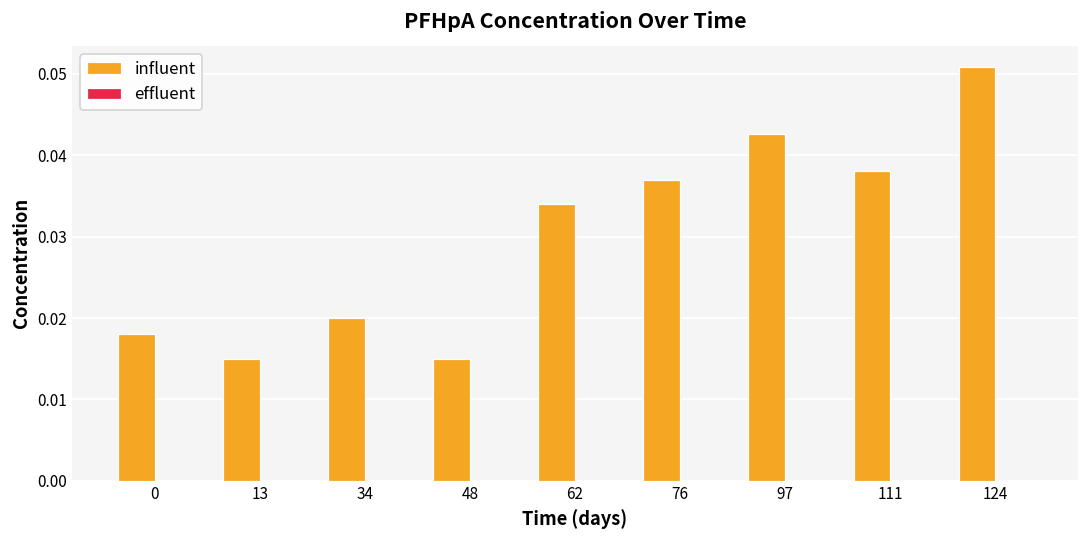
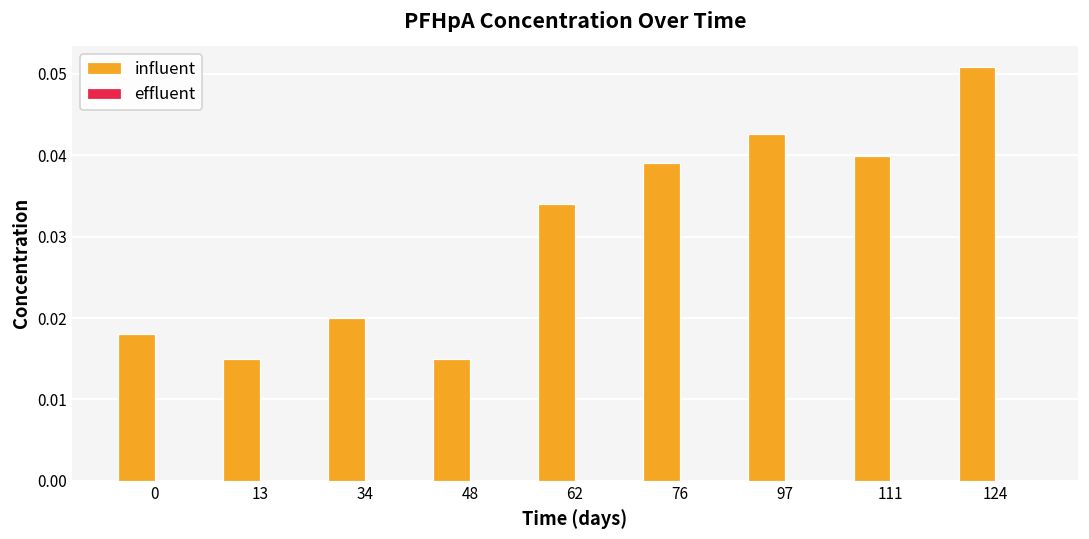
influent, 76: 0.037 -> 0.039
influent, 111: 0.038 -> 0.040
